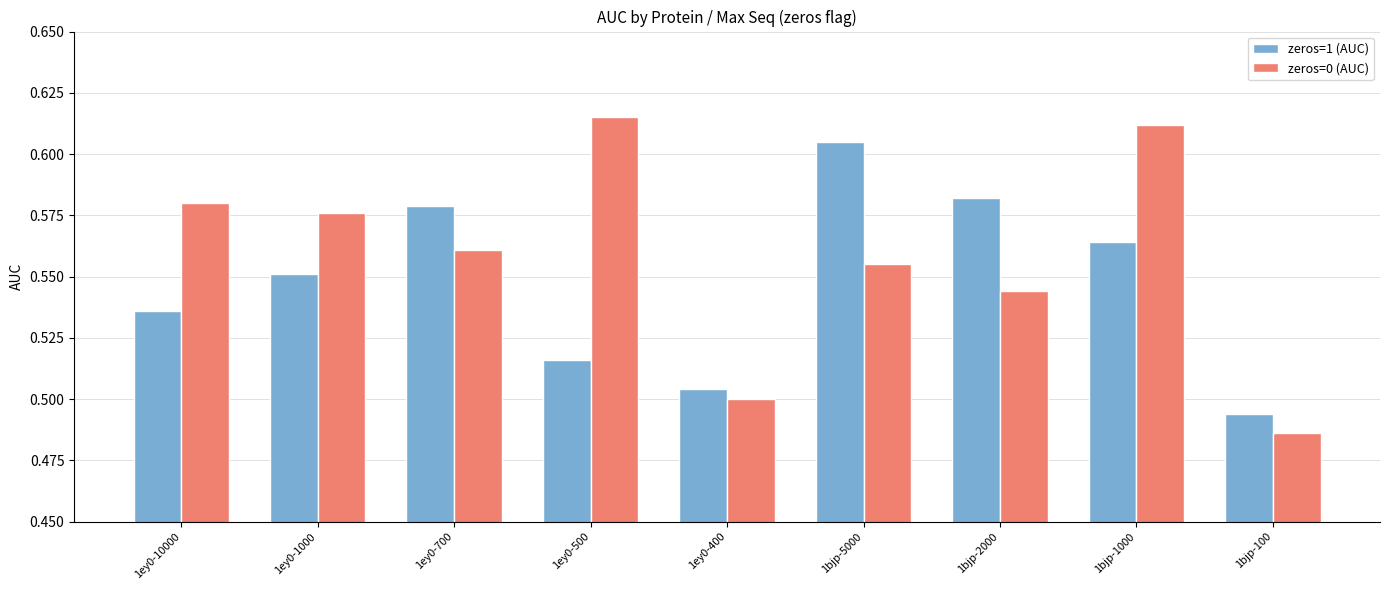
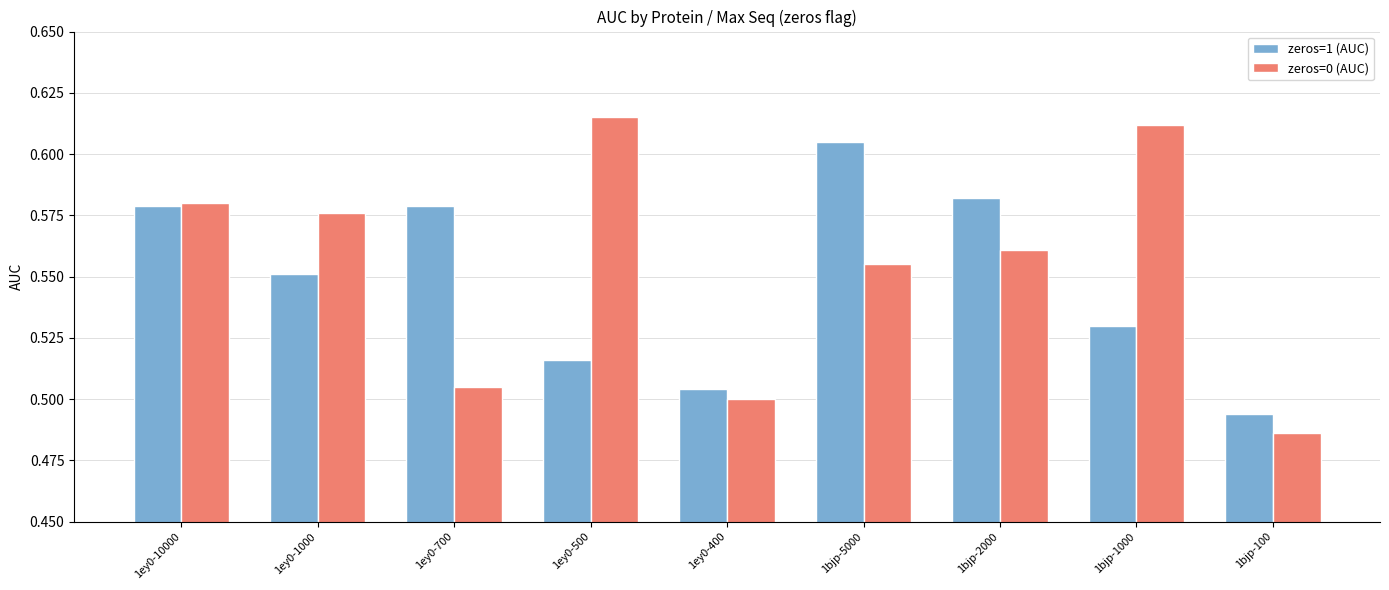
zeros=1 (AUC), 1ey0-10000: 0.536 -> 0.579
zeros=0 (AUC), 1ey0-700: 0.561 -> 0.505
zeros=0 (AUC), 1bjp-2000: 0.544 -> 0.561
zeros=1 (AUC), 1bjp-1000: 0.564 -> 0.530
